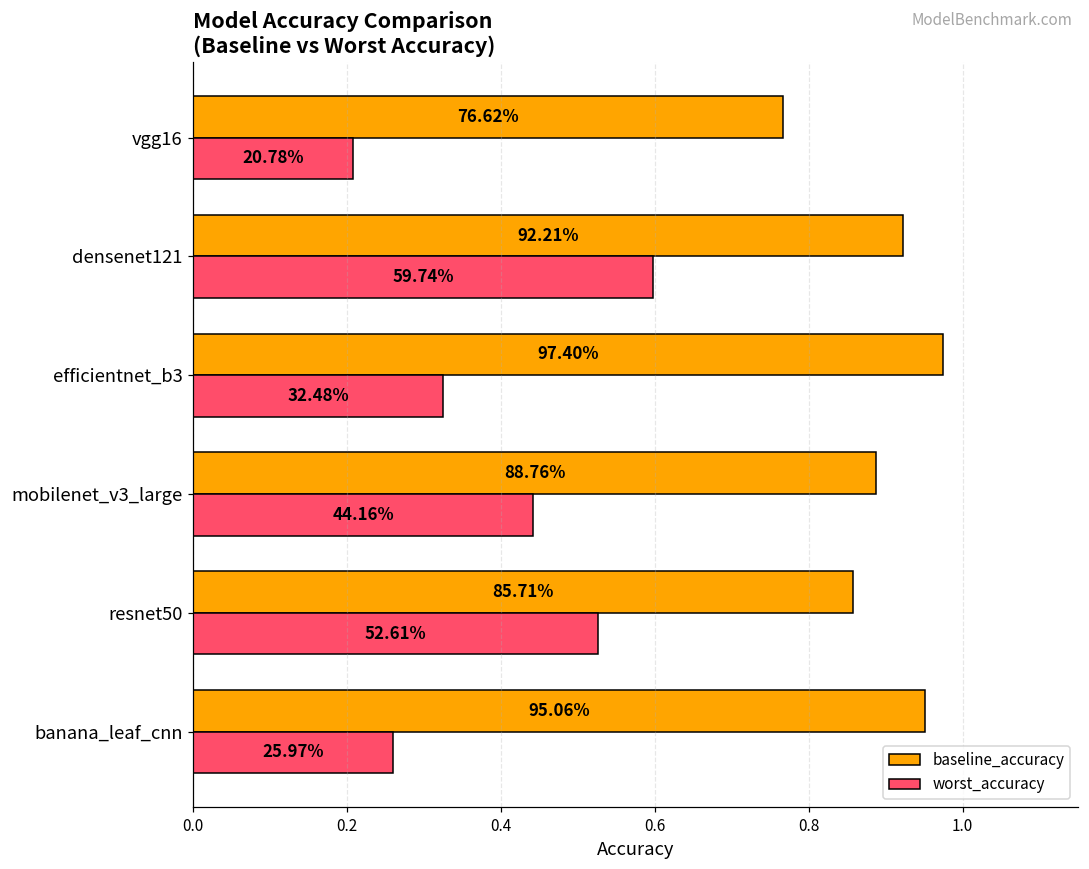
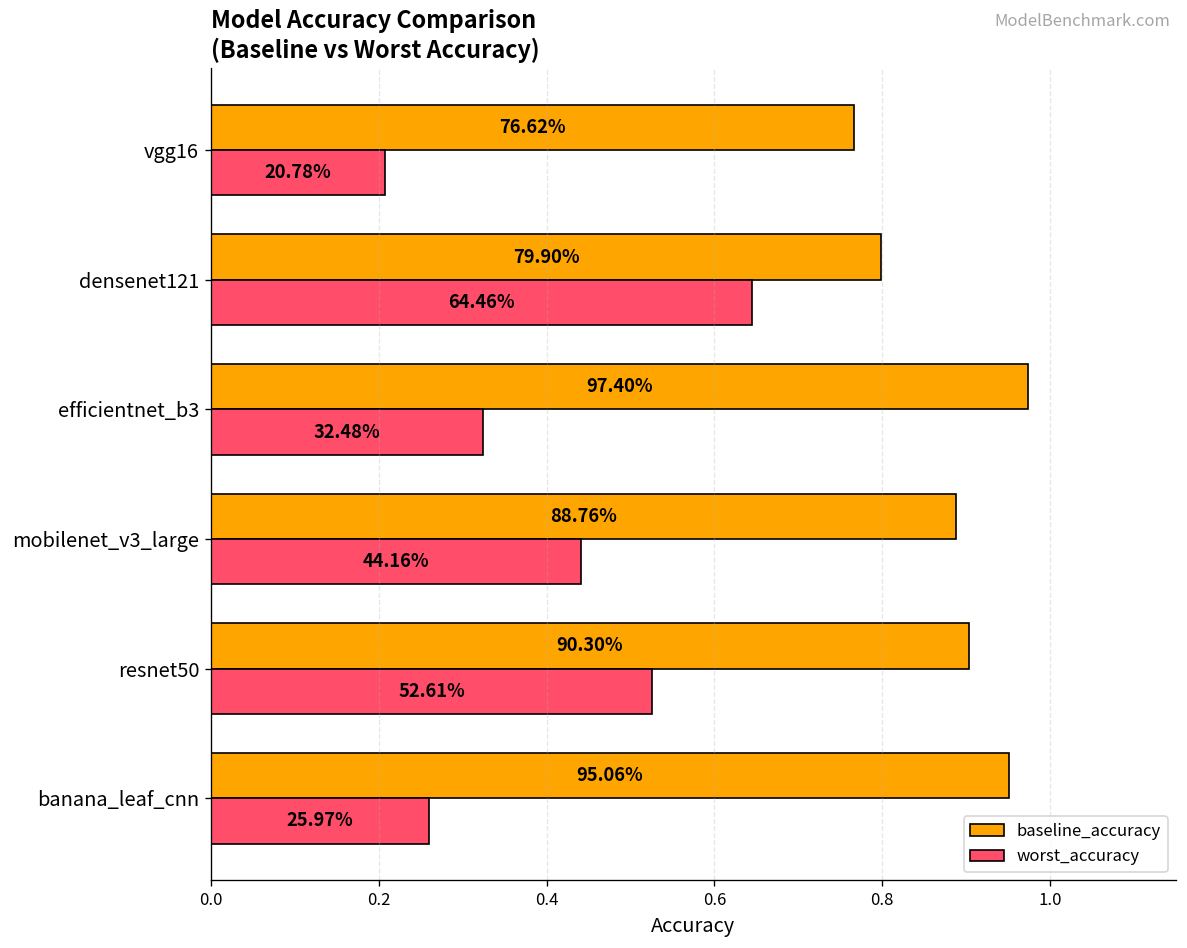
baseline_accuracy, densenet121: 92.21% -> 79.90%
worst_accuracy, densenet121: 59.74% -> 64.46%
baseline_accuracy, resnet50: 85.71% -> 90.30%
